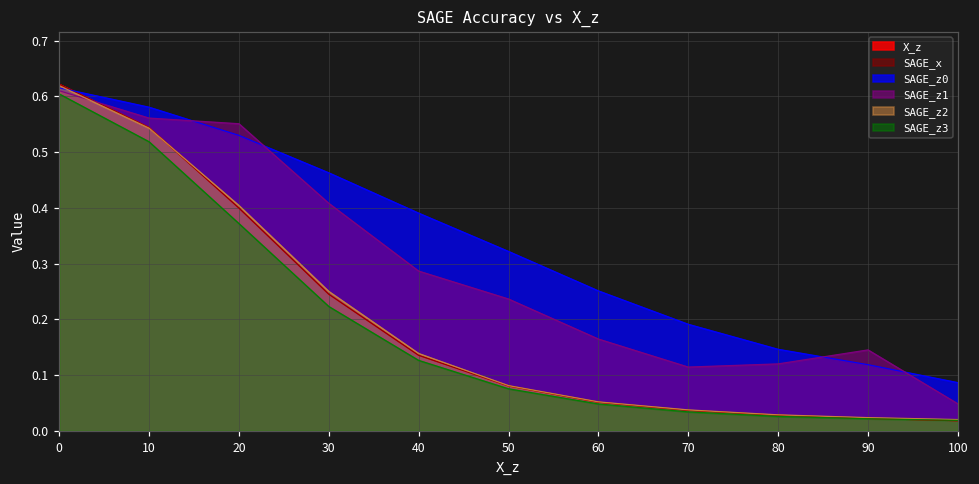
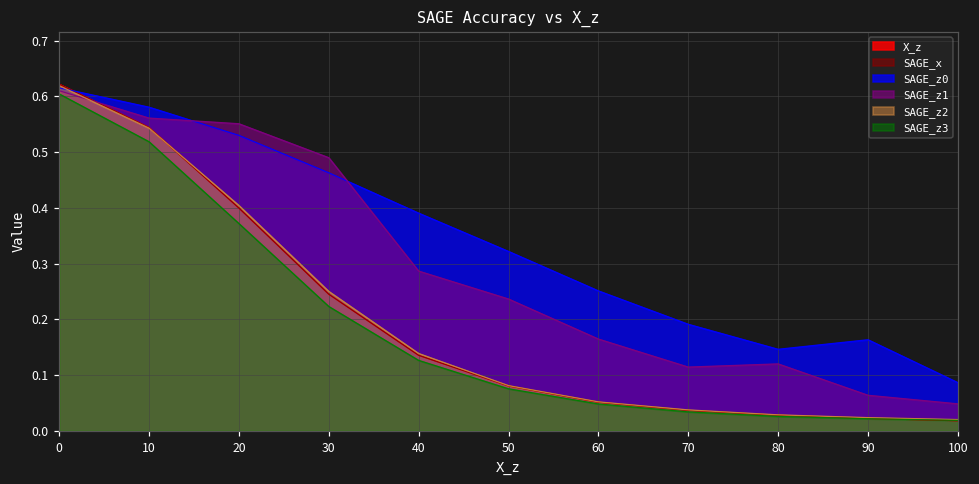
SAGE_z1, 30: 0.41 -> 0.49
SAGE_z0, 90: 0.12 -> 0.16
SAGE_z1, 90: 0.15 -> 0.06
